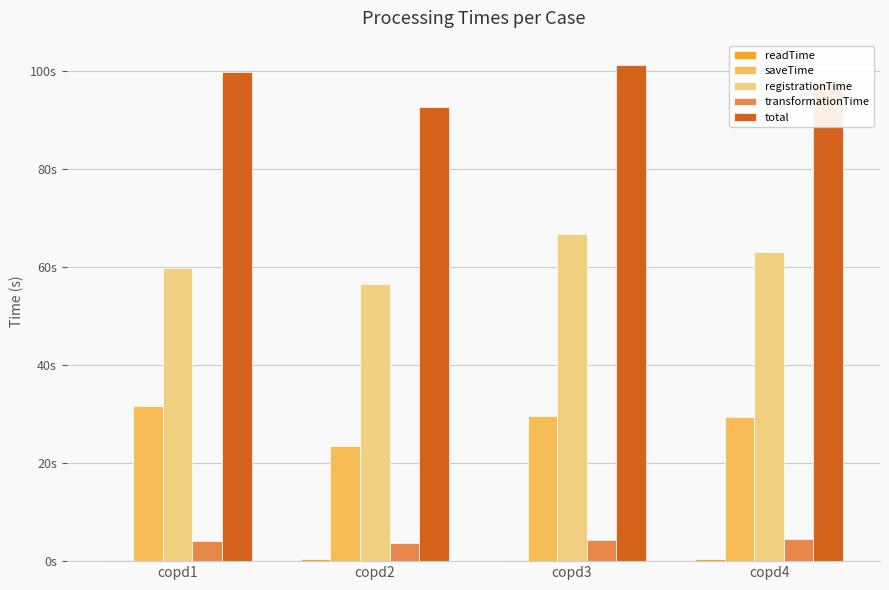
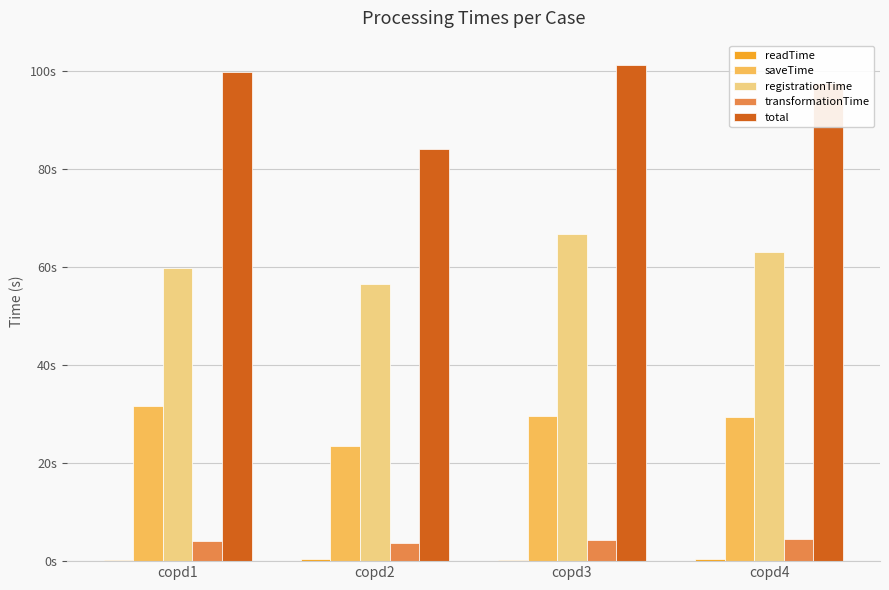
total, copd2: 93s -> 84s
